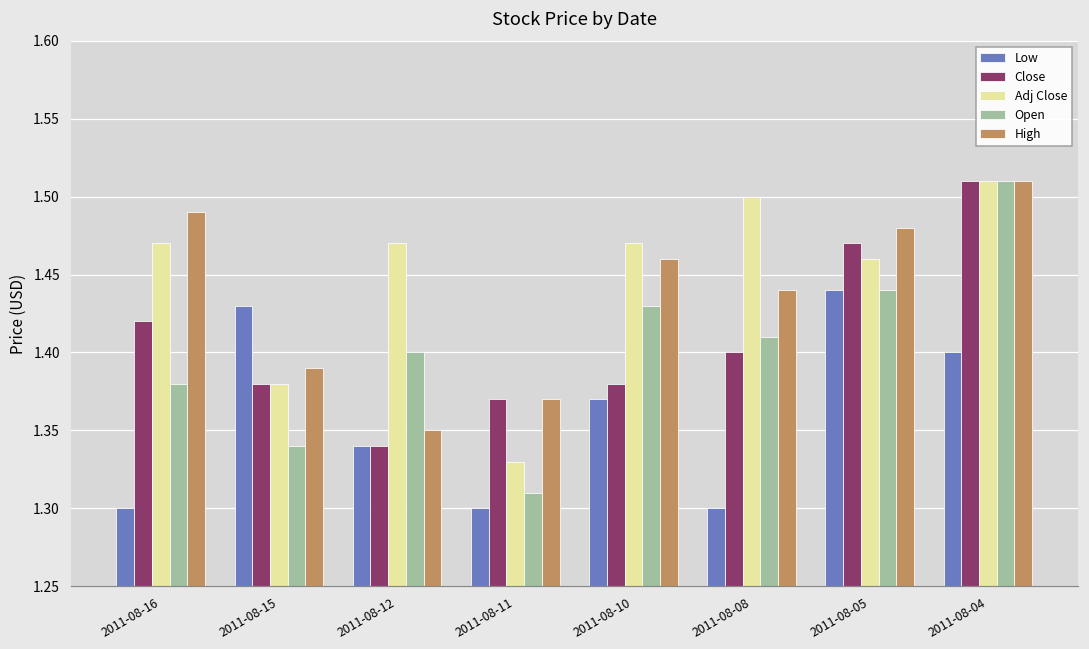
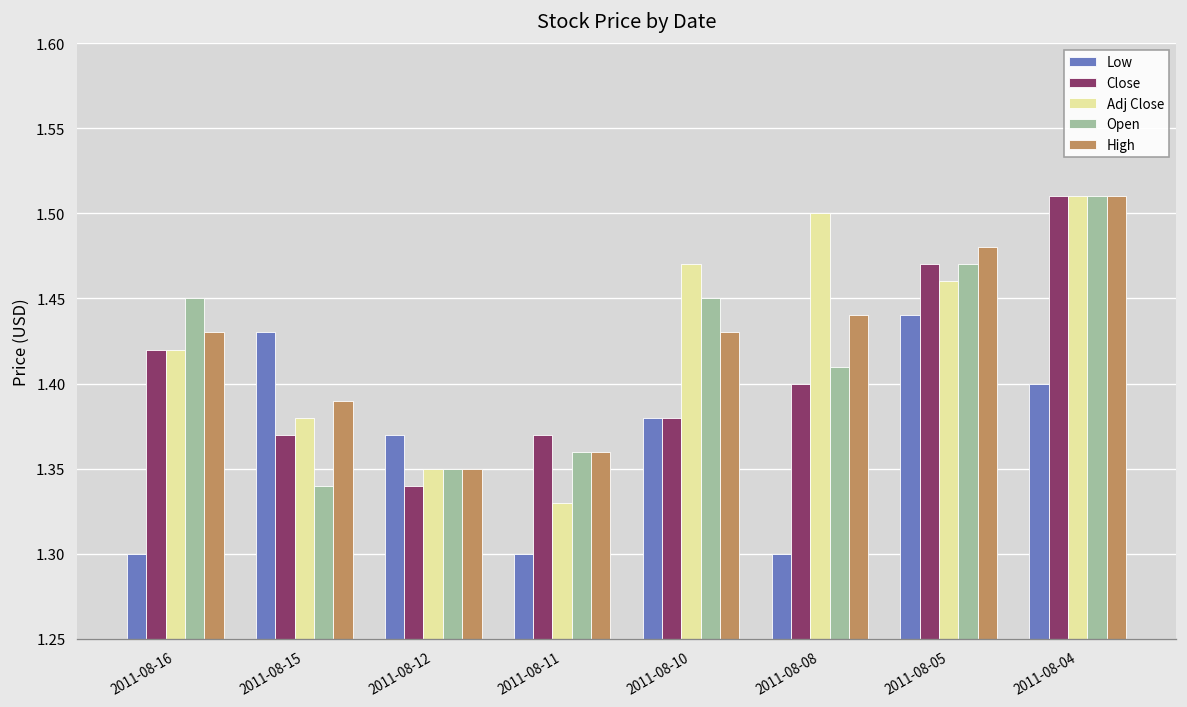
Adj Close, 2011-08-16: 1.47 -> 1.42
Open, 2011-08-16: 1.38 -> 1.45
High, 2011-08-16: 1.49 -> 1.43
Close, 2011-08-15: 1.38 -> 1.37
Low, 2011-08-12: 1.34 -> 1.37
Adj Close, 2011-08-12: 1.47 -> 1.35
Open, 2011-08-12: 1.40 -> 1.35
Open, 2011-08-11: 1.31 -> 1.36
High, 2011-08-11: 1.37 -> 1.36
Low, 2011-08-10: 1.37 -> 1.38
Open, 2011-08-10: 1.43 -> 1.45
High, 2011-08-10: 1.46 -> 1.43
Open, 2011-08-05: 1.44 -> 1.47
